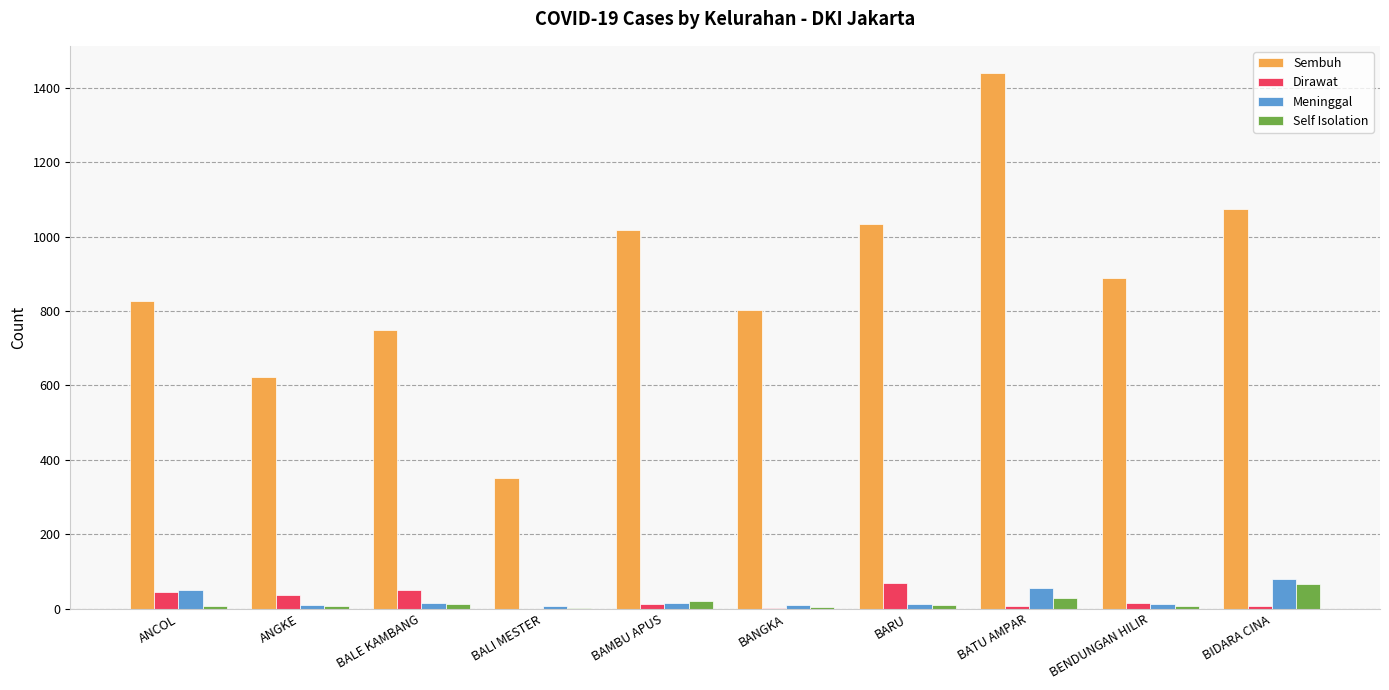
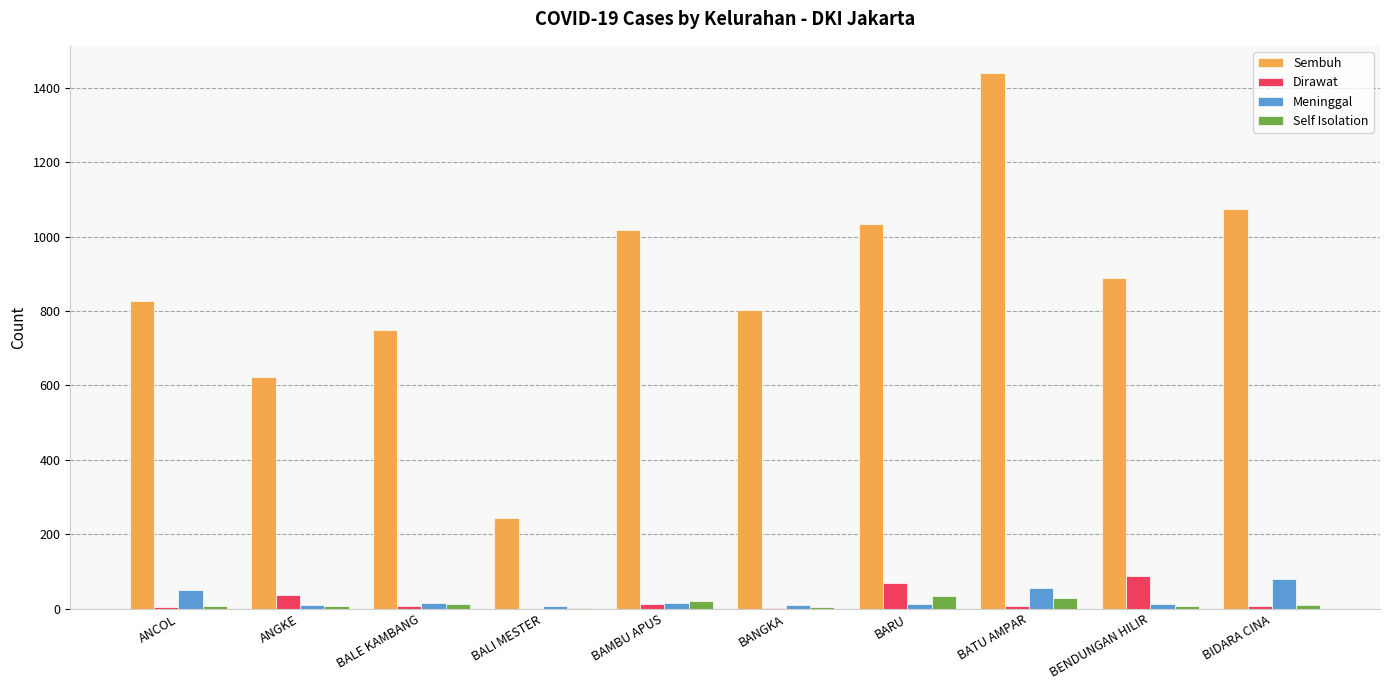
Dirawat, ANCOL: 50 -> 0
Dirawat, BALE KAMBANG: 50 -> 10
Sembuh, BALI MESTER: 350 -> 250
Self Isolation, BARU: 10 -> 30
Dirawat, BENDUNGAN HILIR: 10 -> 90
Self Isolation, BIDARA CINA: 70 -> 10
